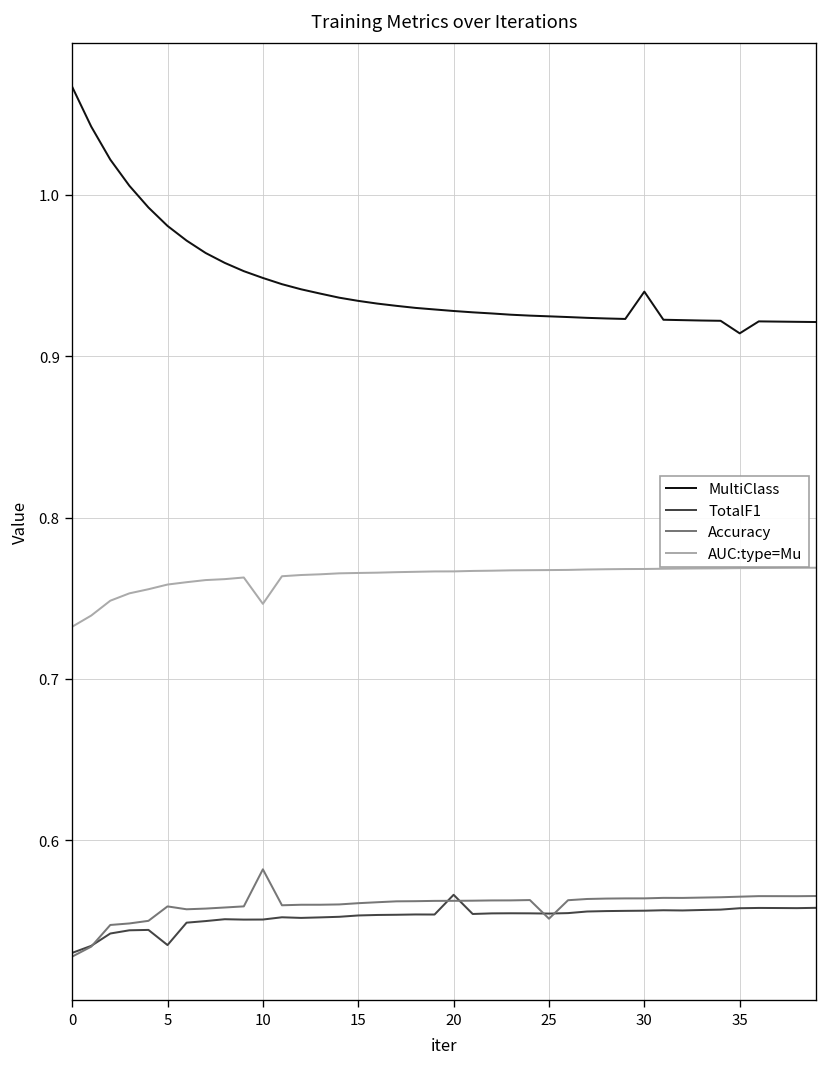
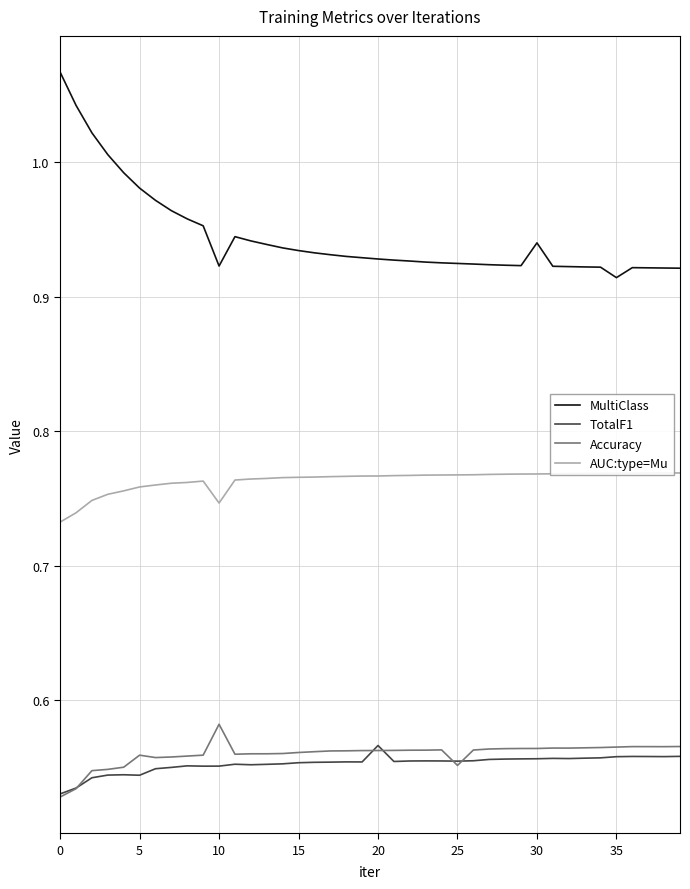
TotalF1, 5: 0.535 -> 0.544
MultiClass, 10: 0.948 -> 0.923
